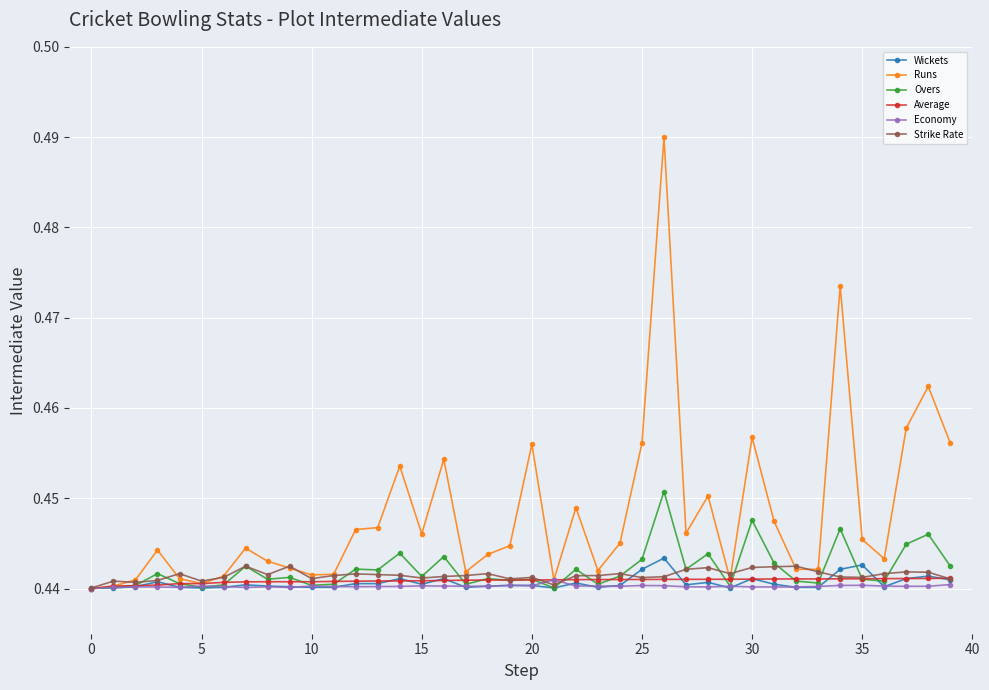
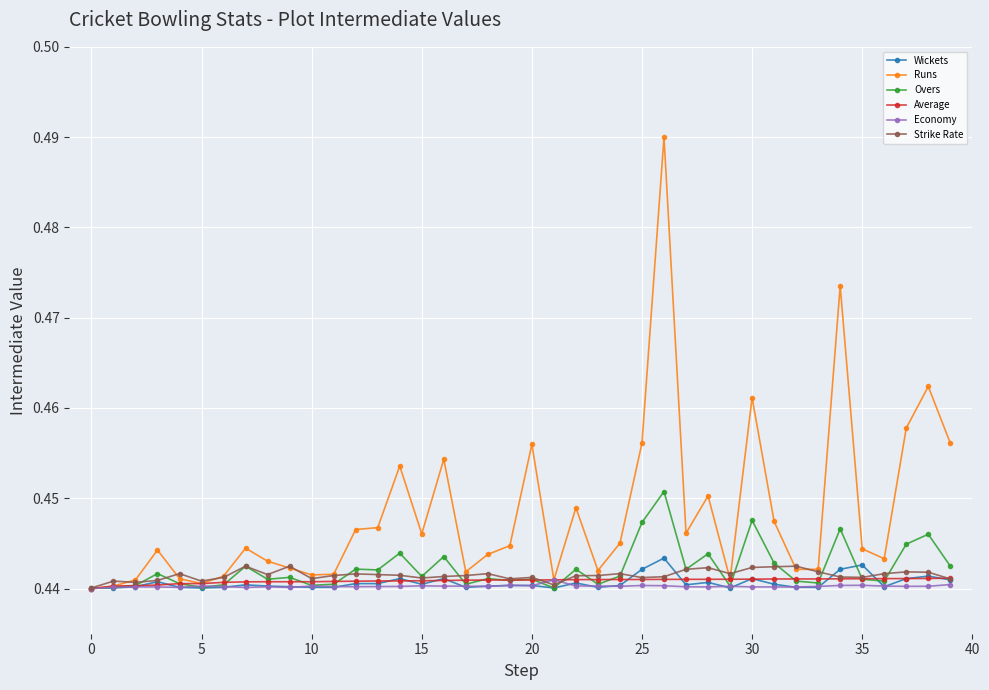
Overs, 25: 0.443 -> 0.447
Runs, 30: 0.457 -> 0.461
Runs, 35: 0.445 -> 0.444
